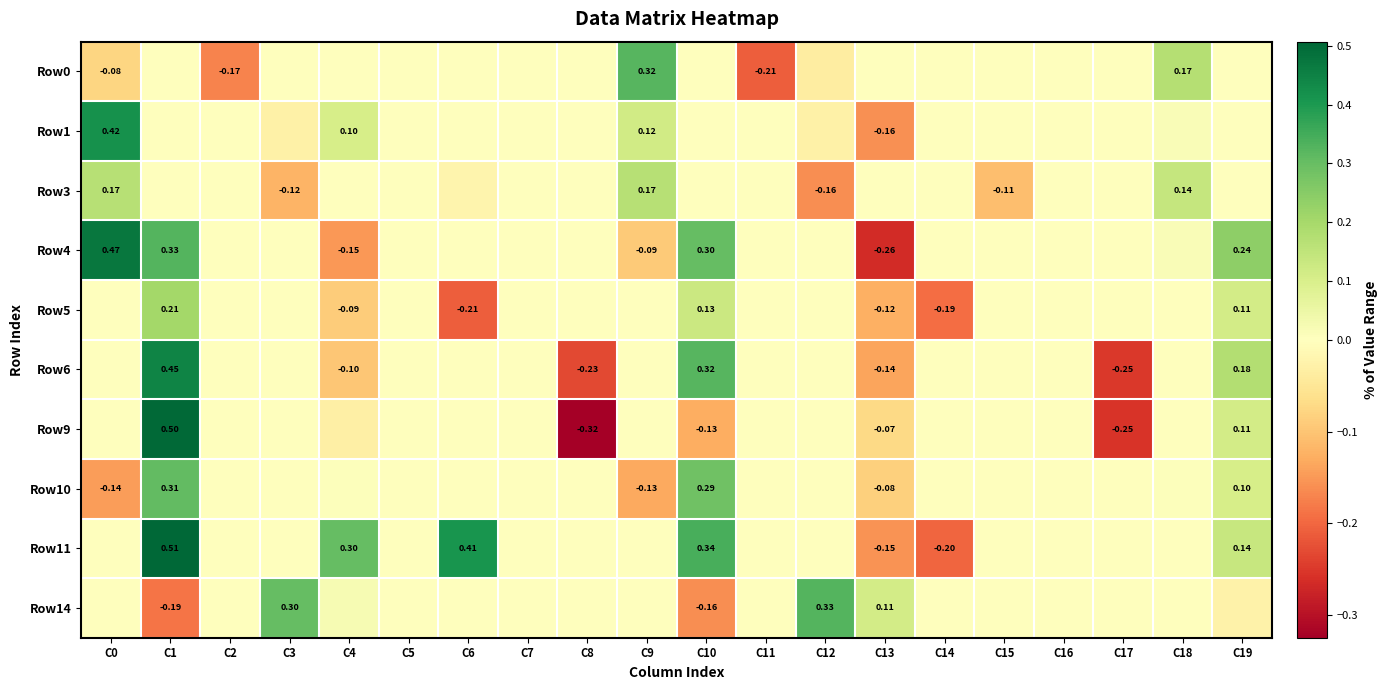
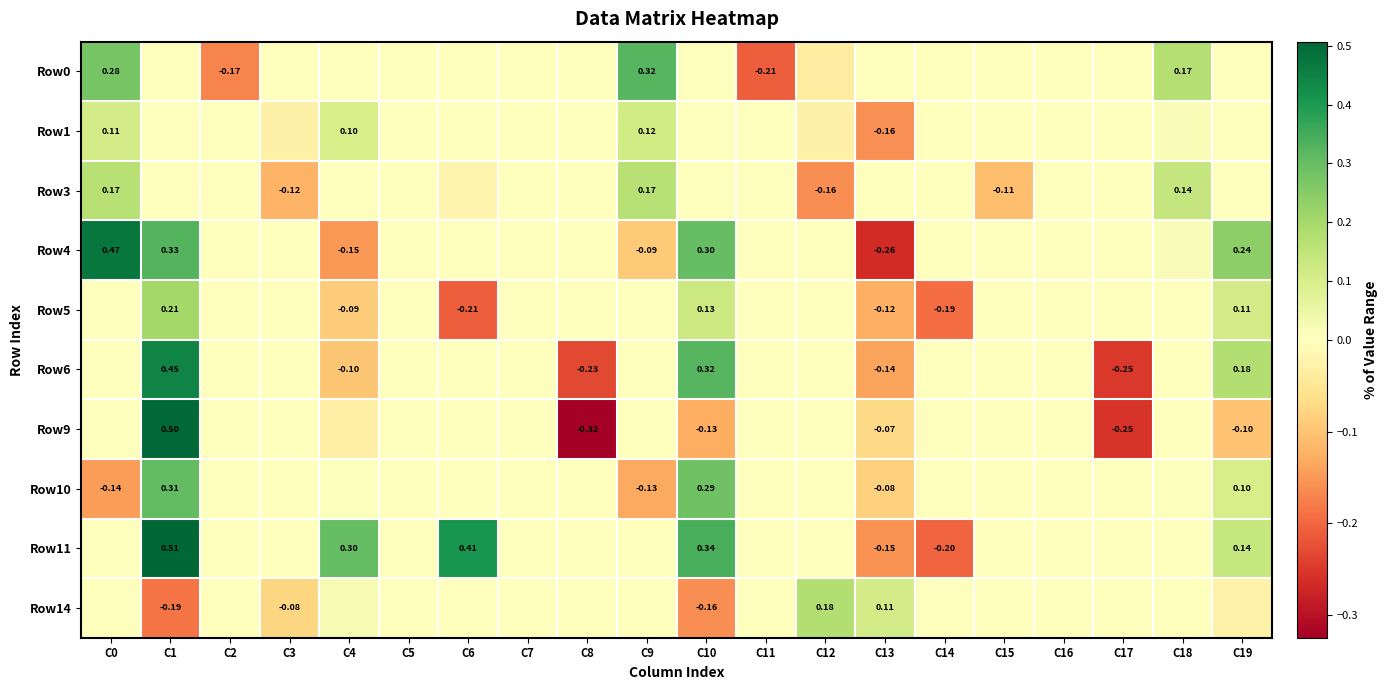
Row0, C0: -0.08 -> 0.28
Row1, C0: 0.42 -> 0.11
Row9, C19: 0.11 -> -0.10
Row14, C3: 0.30 -> -0.08
Row14, C12: 0.33 -> 0.18
